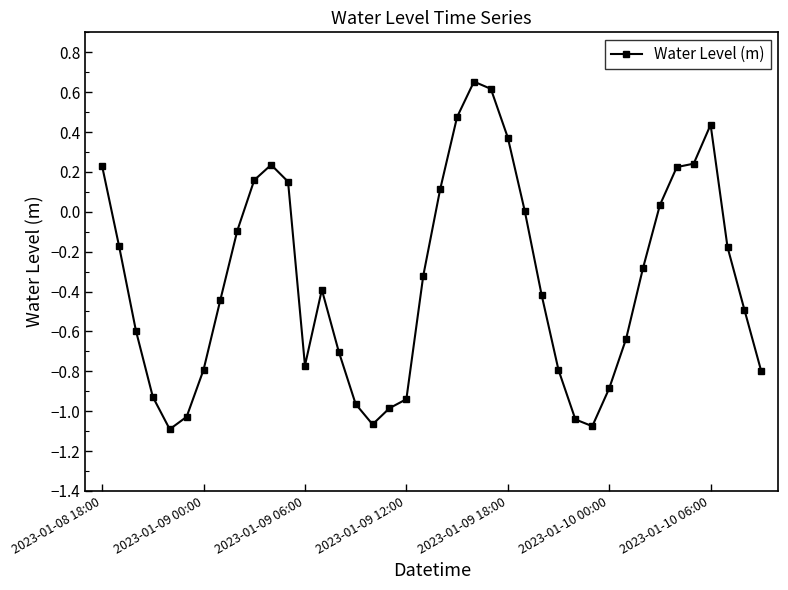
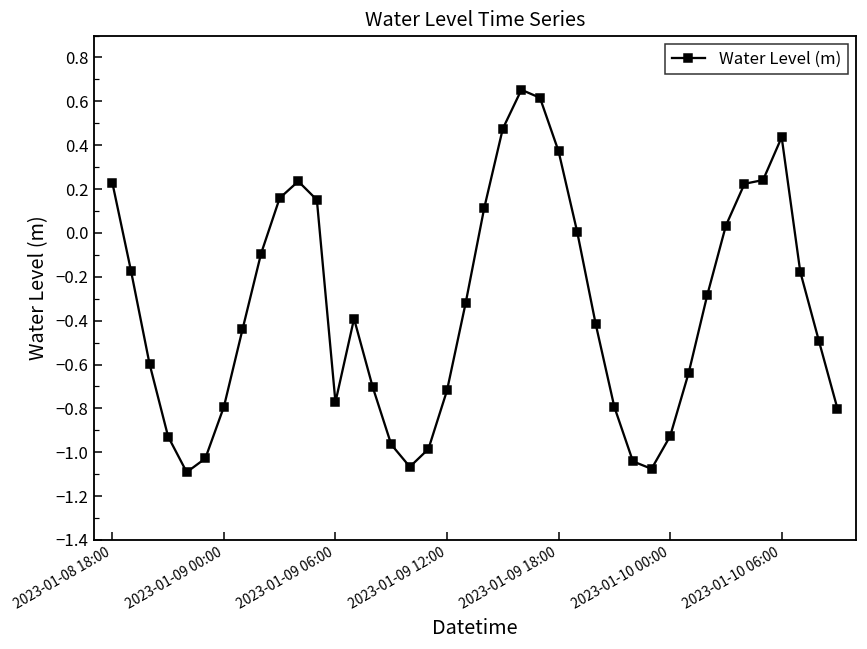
2023-01-09 12:00: -0.94 -> -0.72
2023-01-10 00:00: -0.89 -> -0.93
